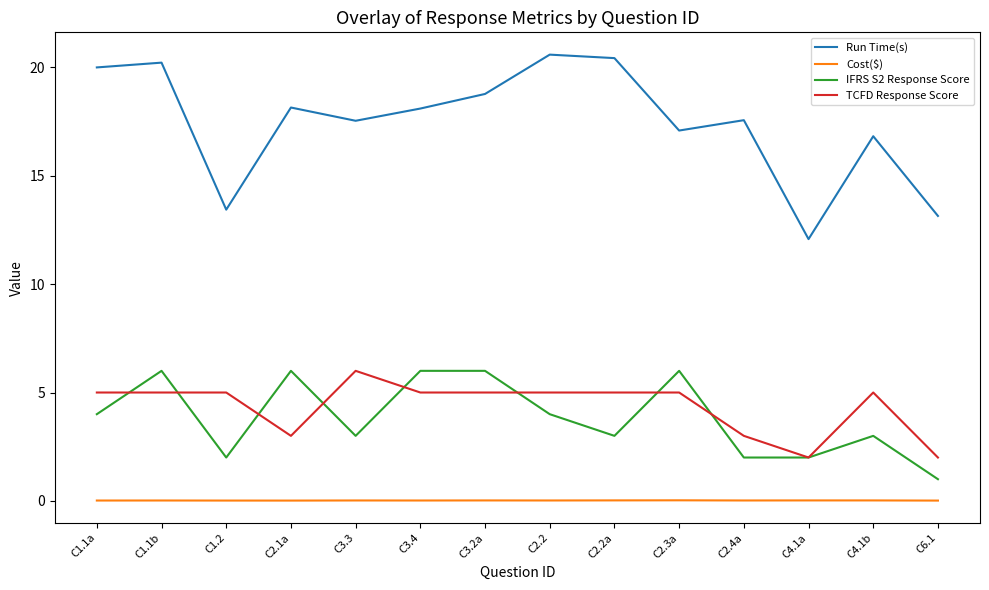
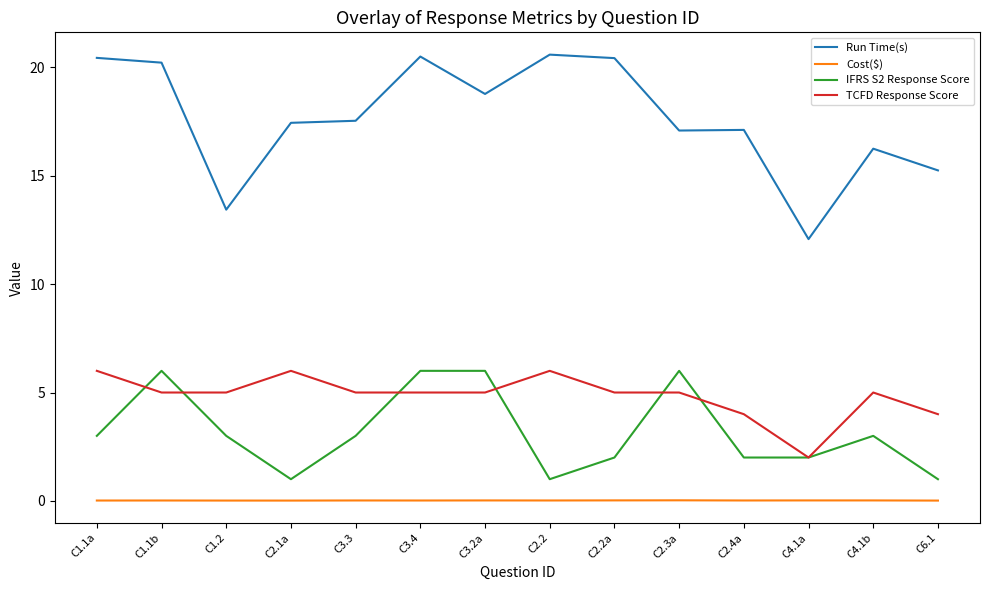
Run Time(s), C1.1a: 20.0 -> 20.4
IFRS S2 Response Score, C1.1a: 4 -> 3
TCFD Response Score, C1.1a: 5 -> 6
IFRS S2 Response Score, C1.2: 2 -> 3
Run Time(s), C2.1a: 18.2 -> 17.4
IFRS S2 Response Score, C2.1a: 6 -> 1
TCFD Response Score, C2.1a: 3 -> 6
TCFD Response Score, C3.3: 6 -> 5
Run Time(s), C3.4: 18.1 -> 20.5
IFRS S2 Response Score, C2.2: 4 -> 1
TCFD Response Score, C2.2: 5 -> 6
IFRS S2 Response Score, C2.2a: 3 -> 2
Run Time(s), C2.4a: 17.6 -> 17.1
TCFD Response Score, C2.4a: 3 -> 4
Run Time(s), C4.1b: 16.8 -> 16.3
Run Time(s), C6.1: 13.1 -> 15.2
TCFD Response Score, C6.1: 2 -> 4
